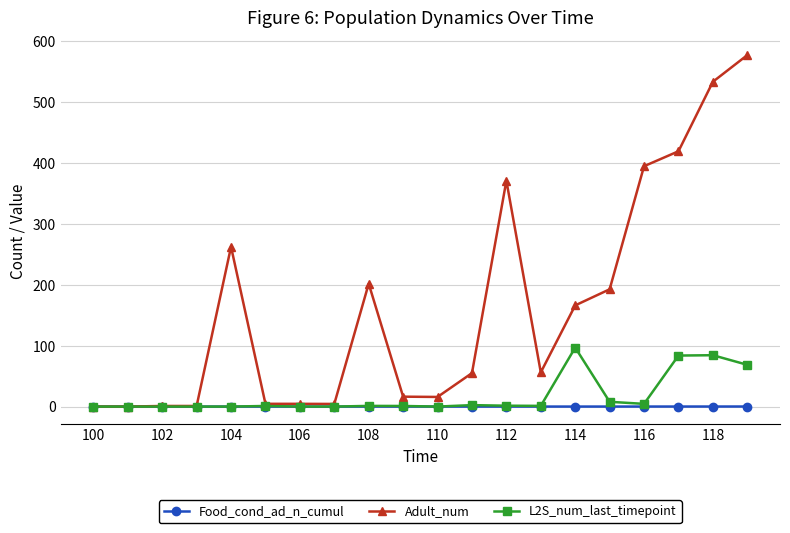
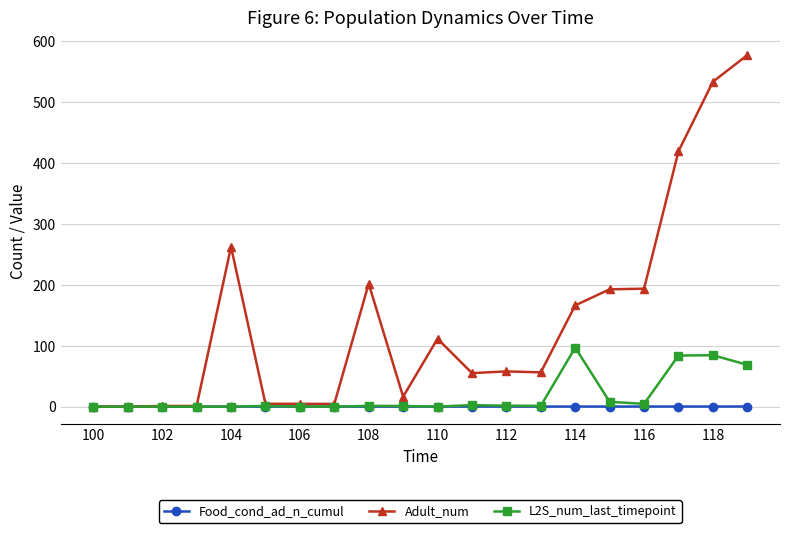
Adult_num, 110: 20 -> 110
Adult_num, 112: 370 -> 60
Adult_num, 116: 390 -> 190
